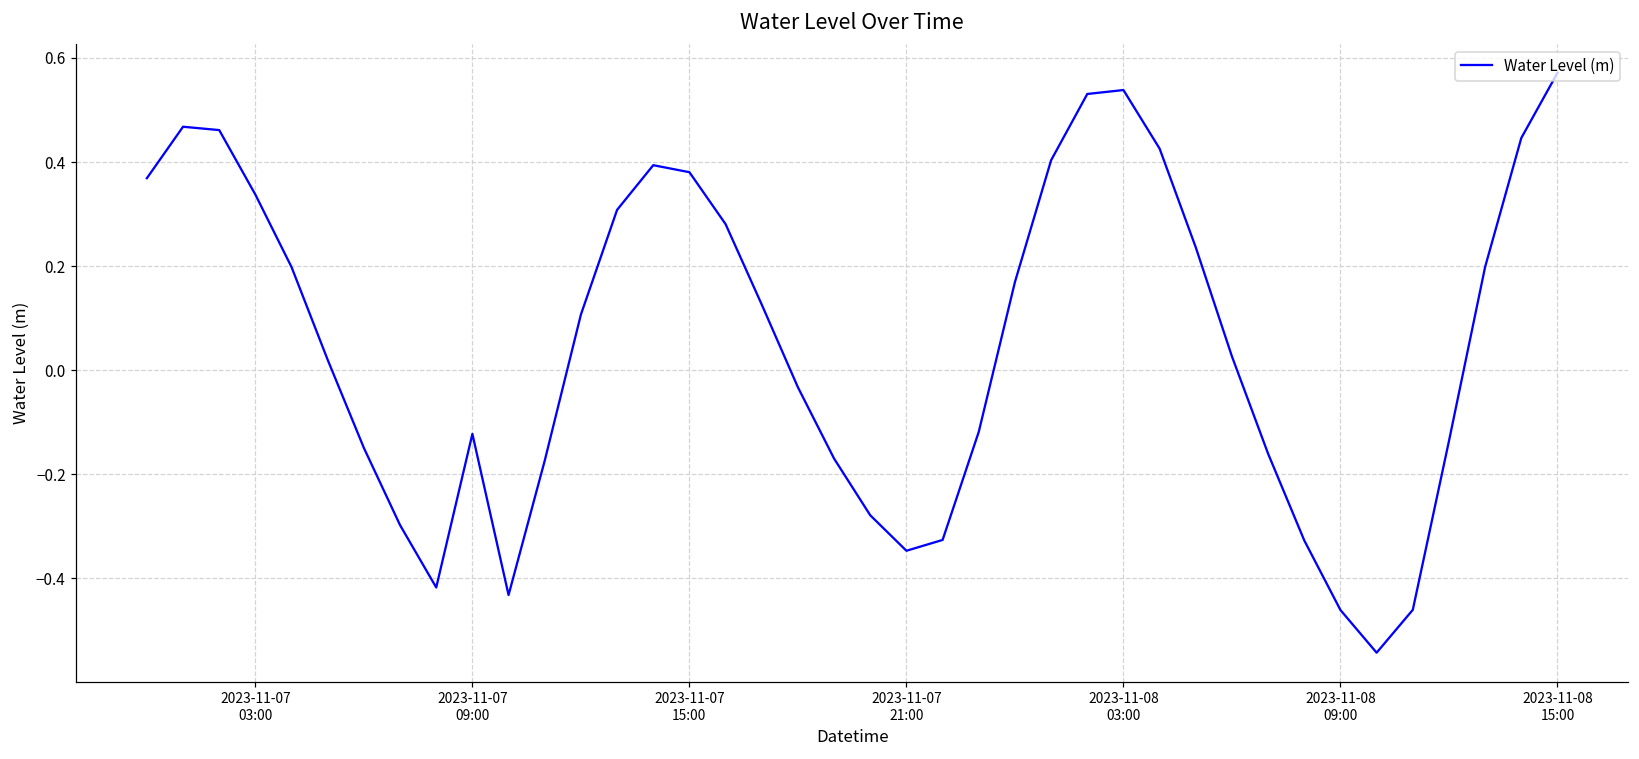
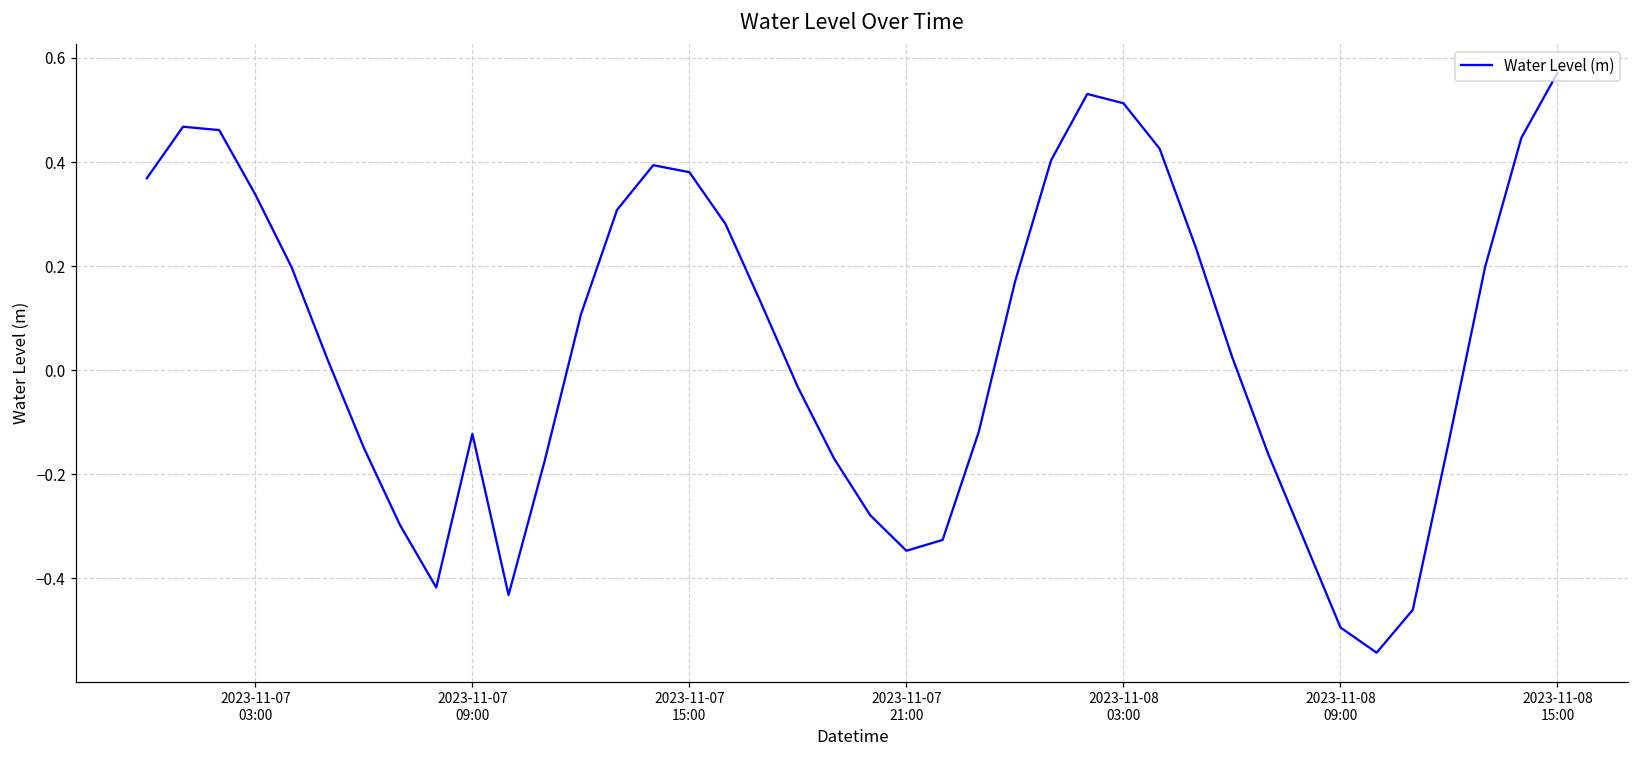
2023-11-08 03:00: 0.54 -> 0.51
2023-11-08 09:00: -0.46 -> -0.49
